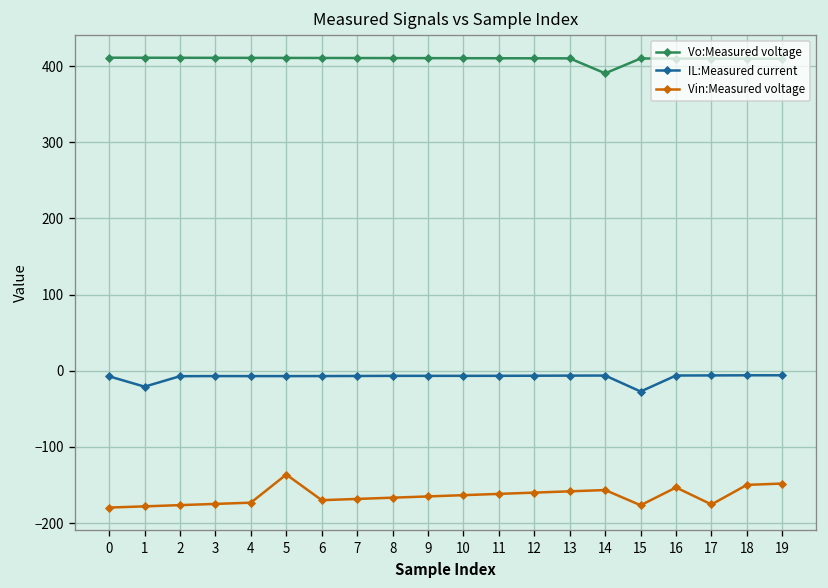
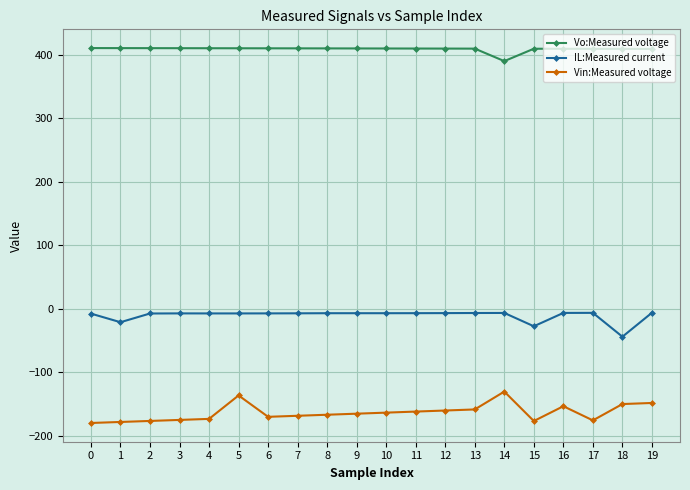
Vin:Measured voltage, 14: -160 -> -130
IL:Measured current, 18: -10 -> -40
